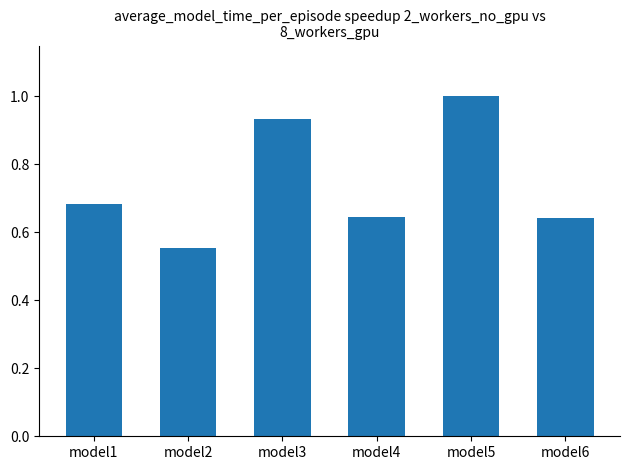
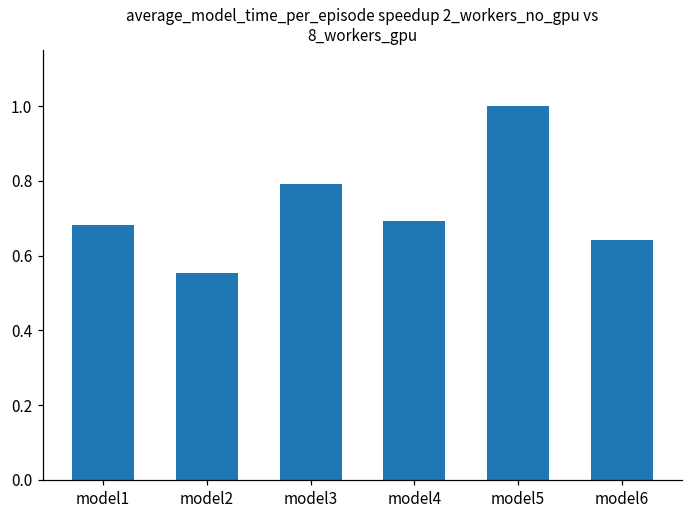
model3: 0.94 -> 0.79
model4: 0.65 -> 0.69
